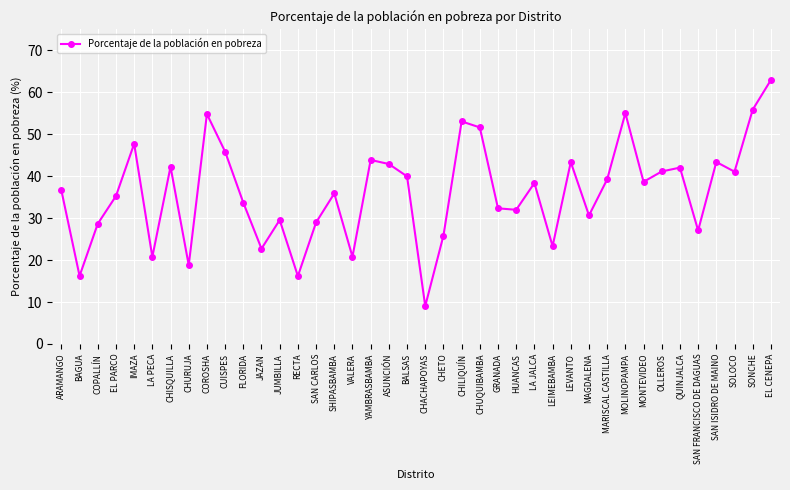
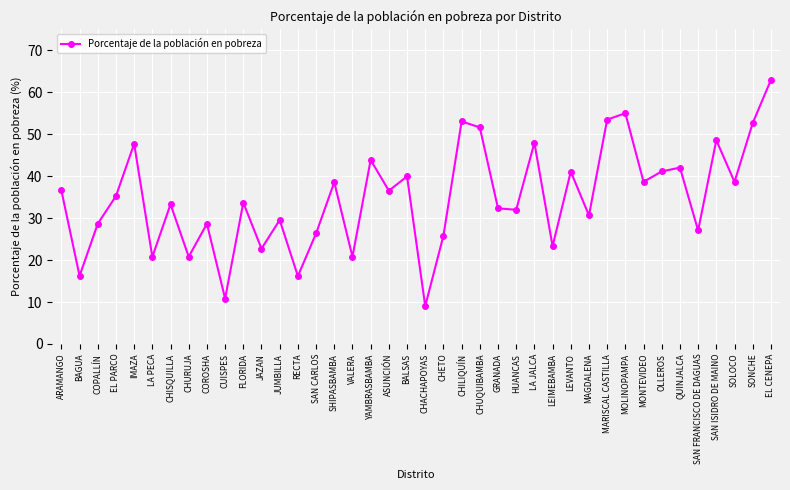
CHISQUILLA: 42 -> 33
CHURUJA: 19 -> 21
COROSHA: 55 -> 29
CUISPES: 46 -> 11
SAN CARLOS: 29 -> 26
SHIPASBAMBA: 36 -> 39
ASUNCIÓN: 43 -> 37
LA JALCA: 38 -> 48
LEVANTO: 43 -> 41
MARISCAL CASTILLA: 39 -> 53
SAN ISIDRO DE MAINO: 43 -> 49
SOLOCO: 41 -> 39
SONCHE: 56 -> 53
